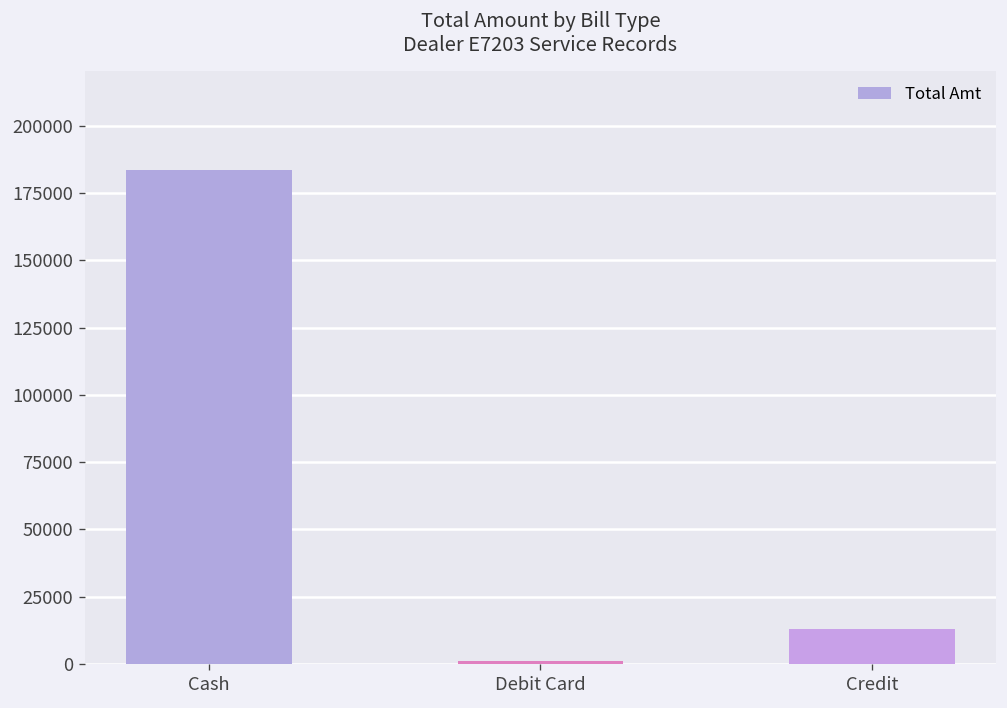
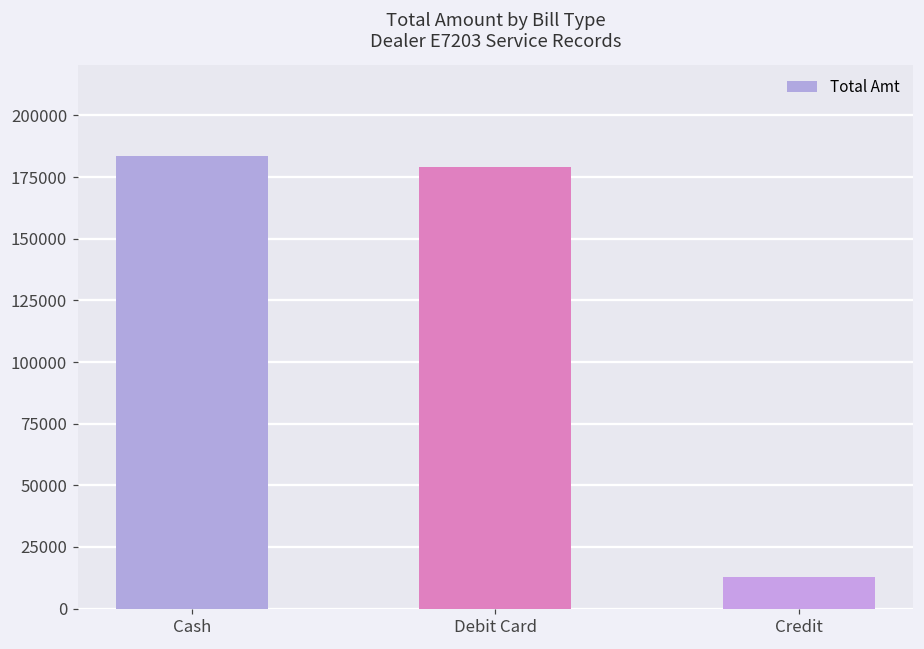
Debit Card: 1000 -> 179000
